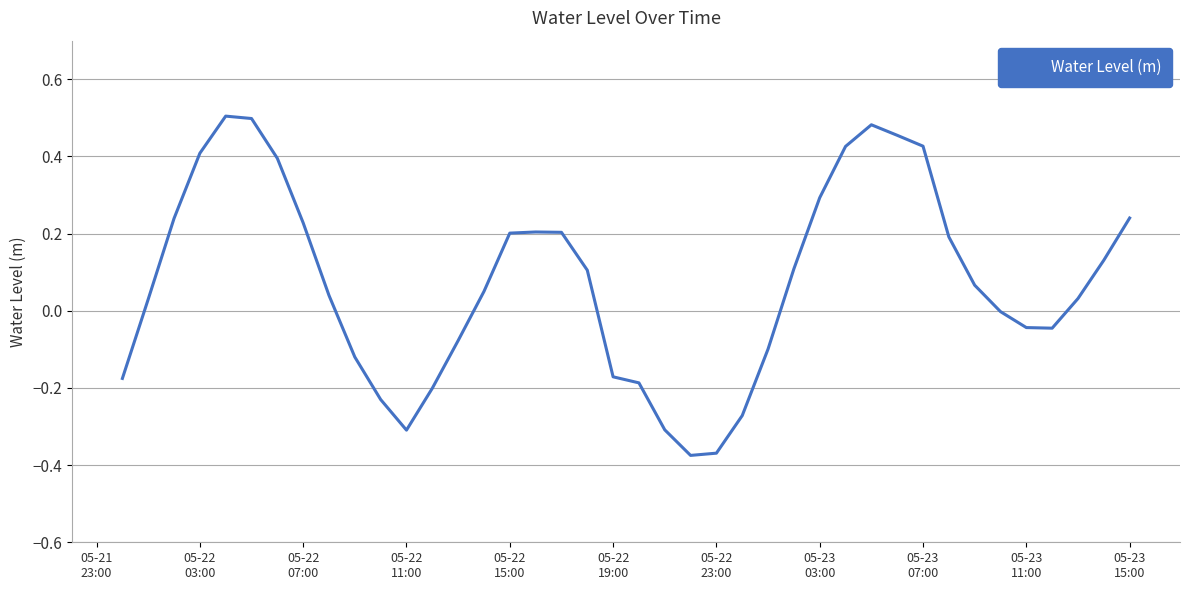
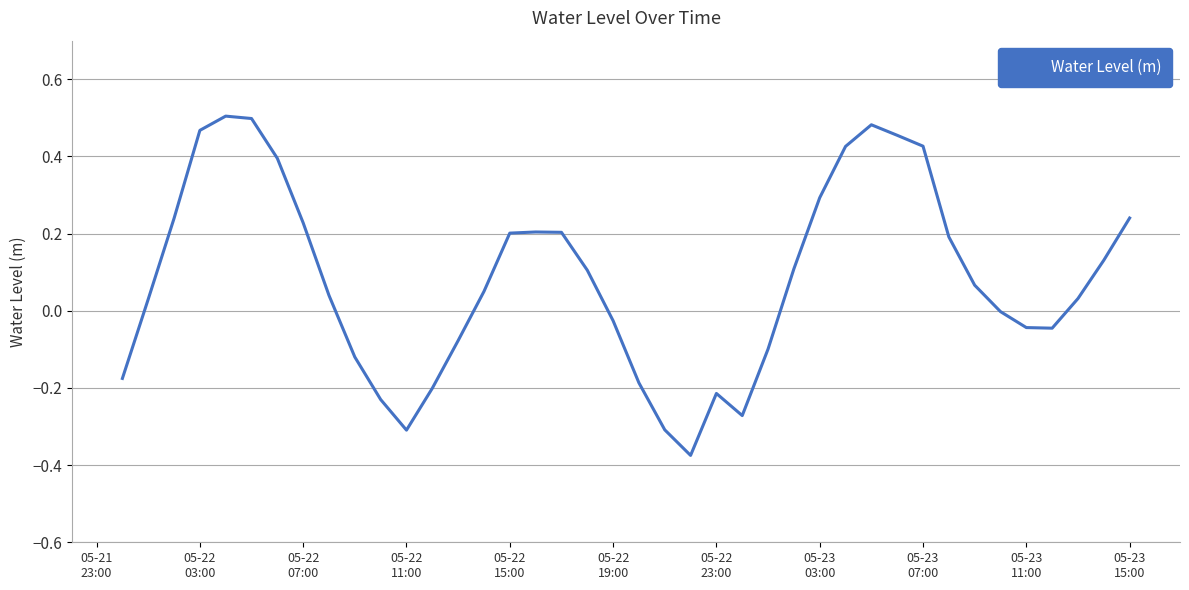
05-22 03:00: 0.41 -> 0.47
05-22 19:00: -0.17 -> -0.03
05-22 23:00: -0.37 -> -0.21
